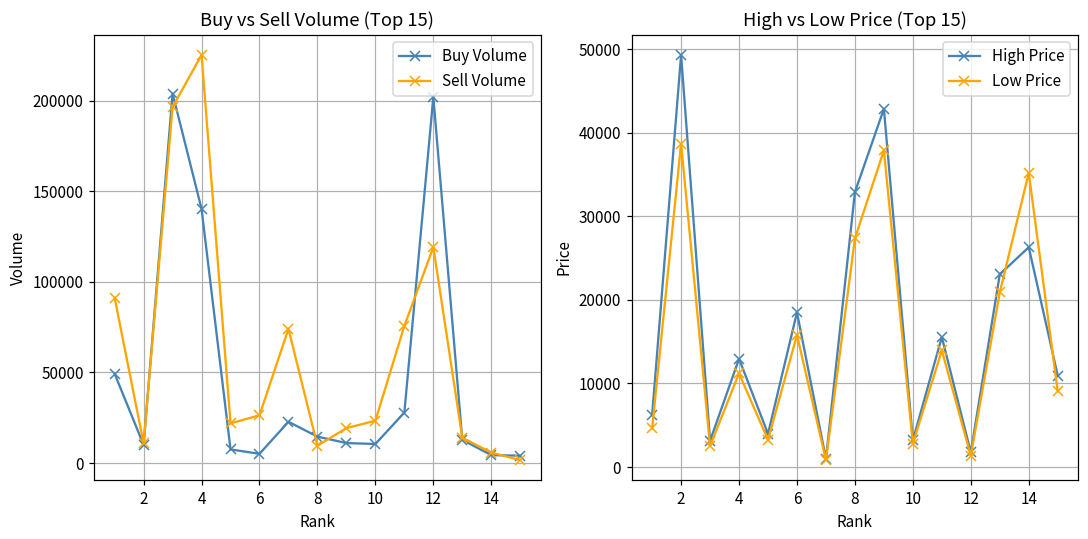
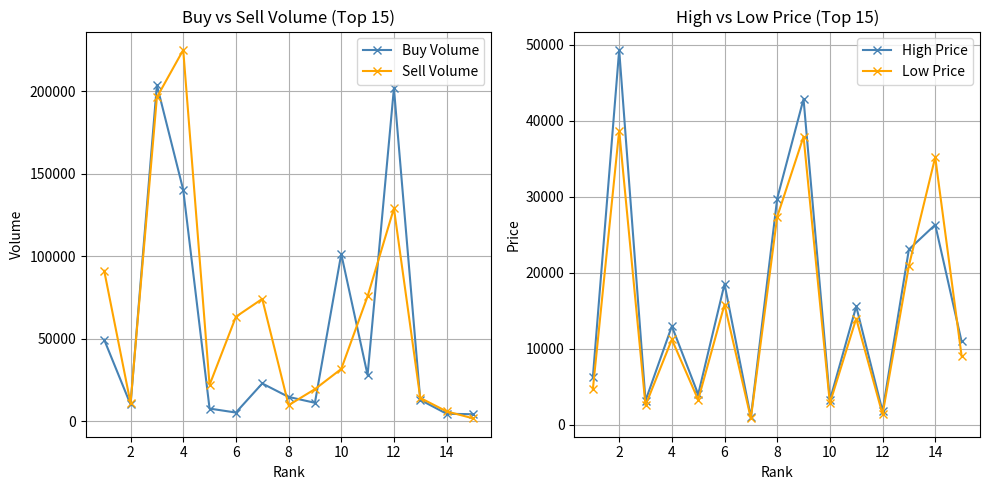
Buy vs Sell Volume (Top 15), Sell Volume, 6: 26000 -> 63000
Buy vs Sell Volume (Top 15), Buy Volume, 10: 11000 -> 101000
Buy vs Sell Volume (Top 15), Sell Volume, 10: 23000 -> 32000
Buy vs Sell Volume (Top 15), Sell Volume, 12: 119000 -> 129000
High vs Low Price (Top 15), High Price, 8: 33000 -> 30000
